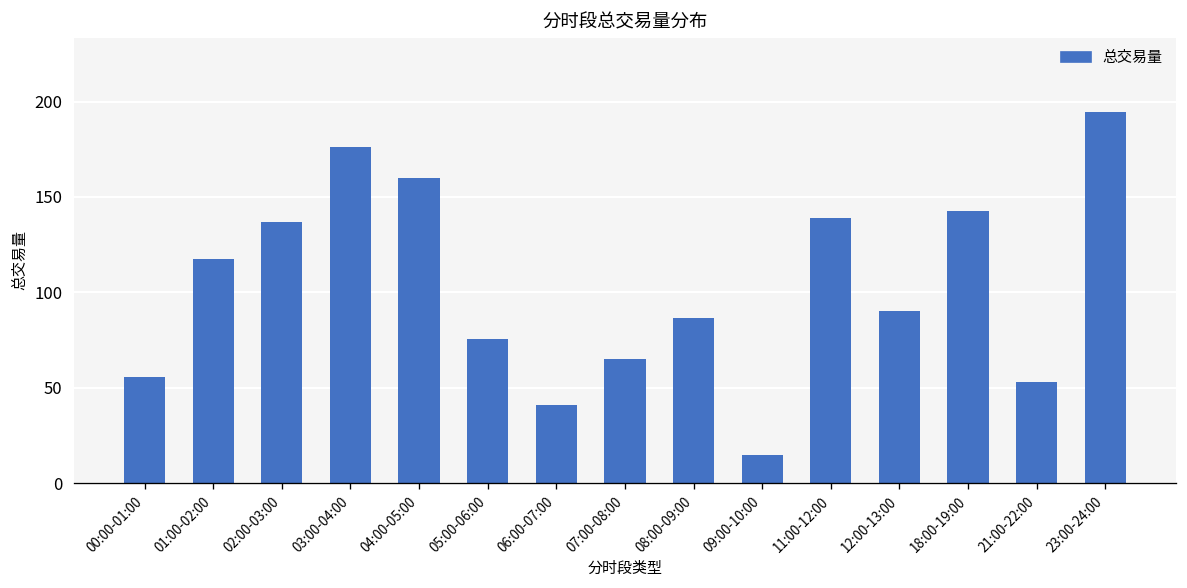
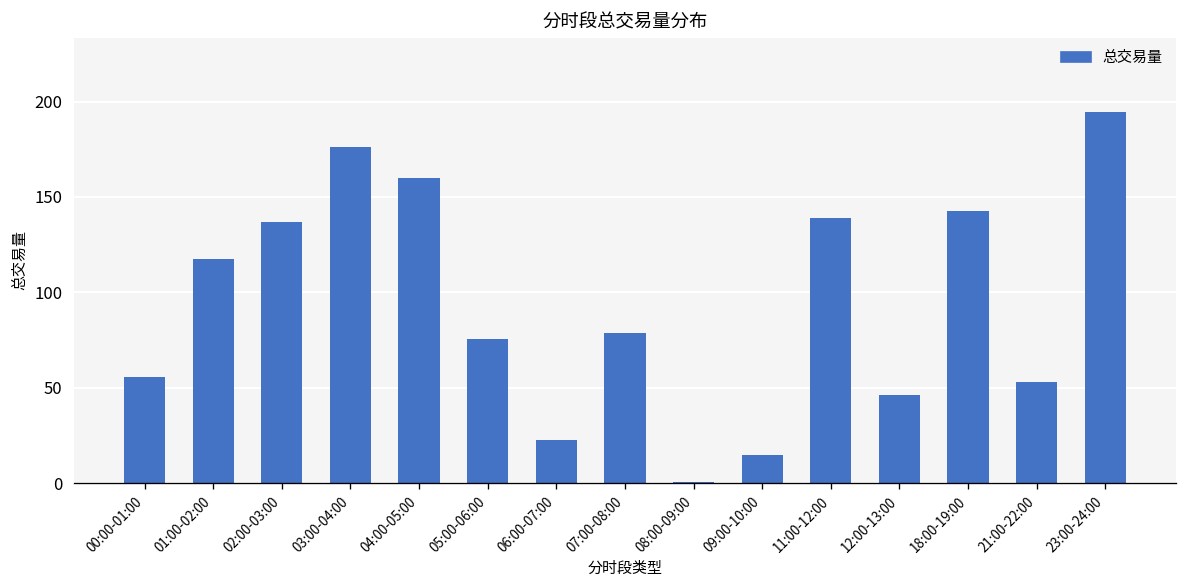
06:00-07:00: 41 -> 22
07:00-08:00: 65 -> 79
08:00-09:00: 86 -> 1
12:00-13:00: 90 -> 46
